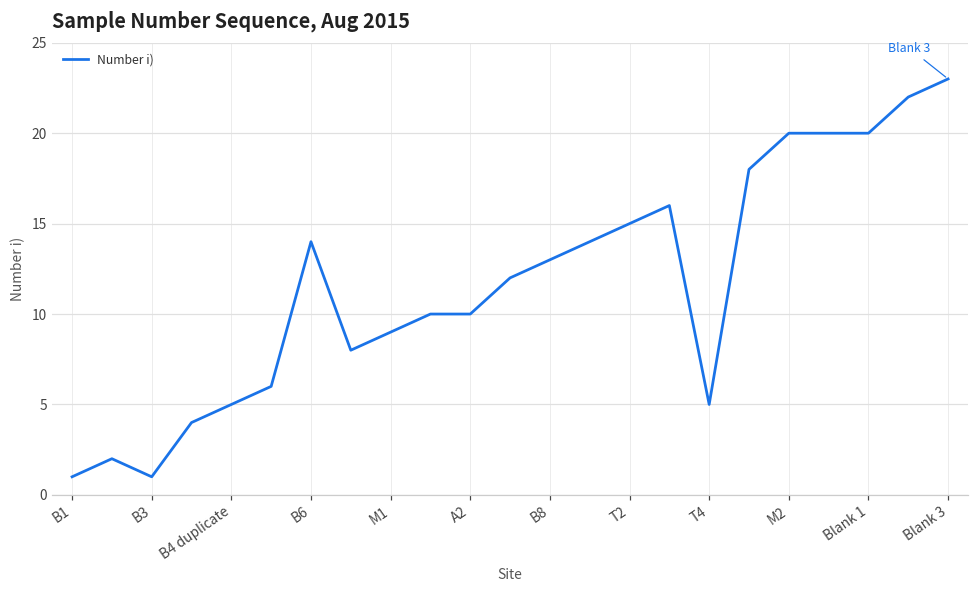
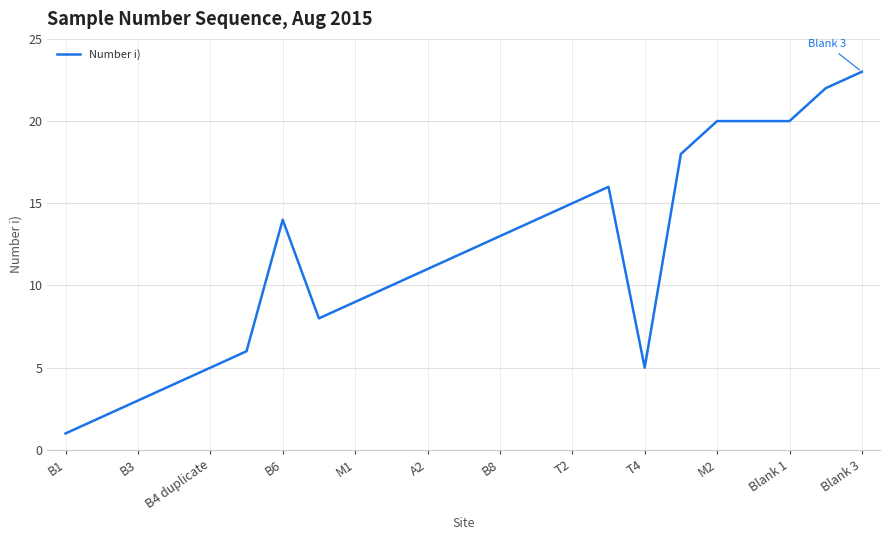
B3: 1 -> 3
A2: 10 -> 11
